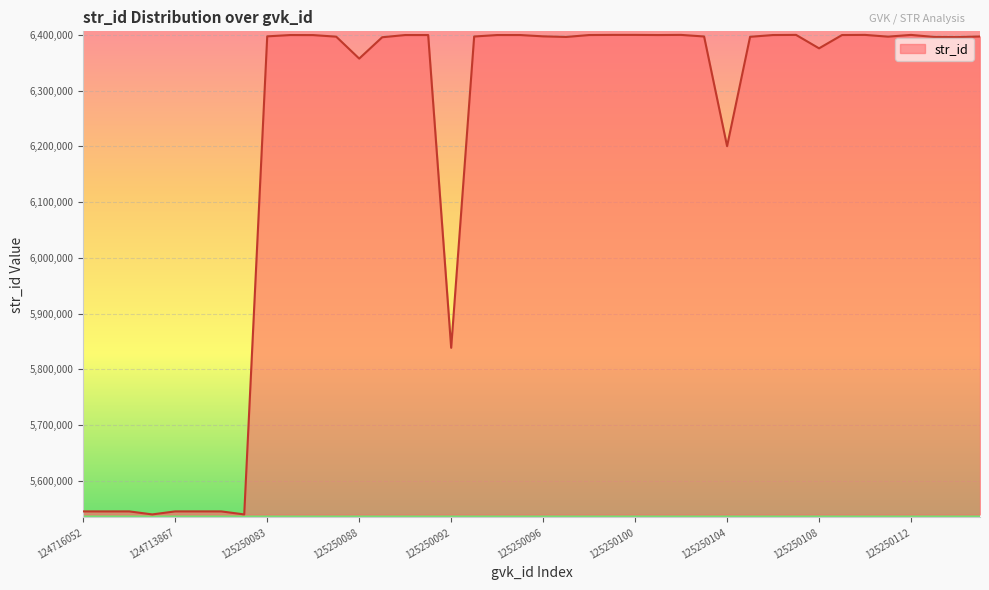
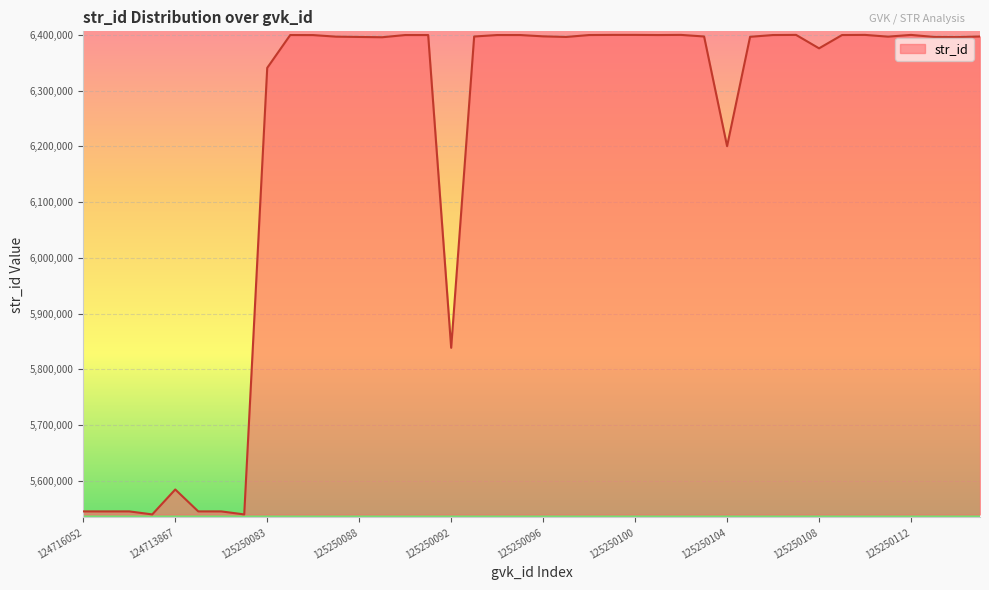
124713867: 5,550,000 -> 5,580,000
125250083: 6,400,000 -> 6,340,000
125250088: 6,360,000 -> 6,400,000
